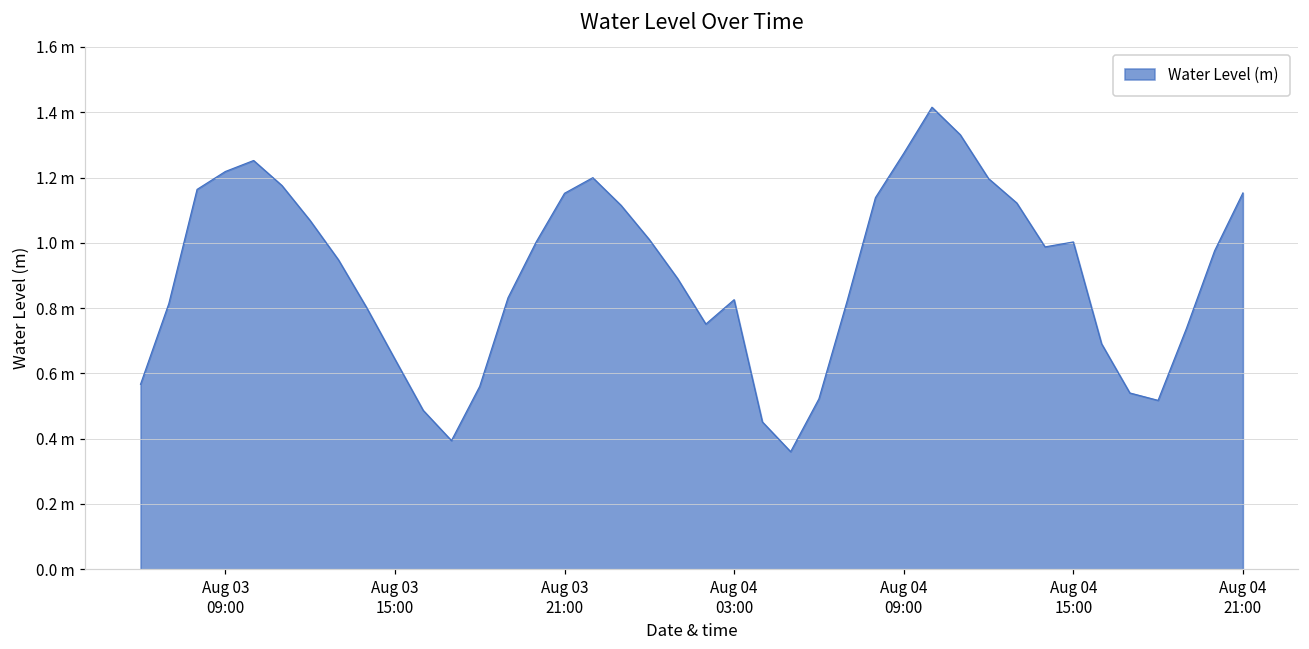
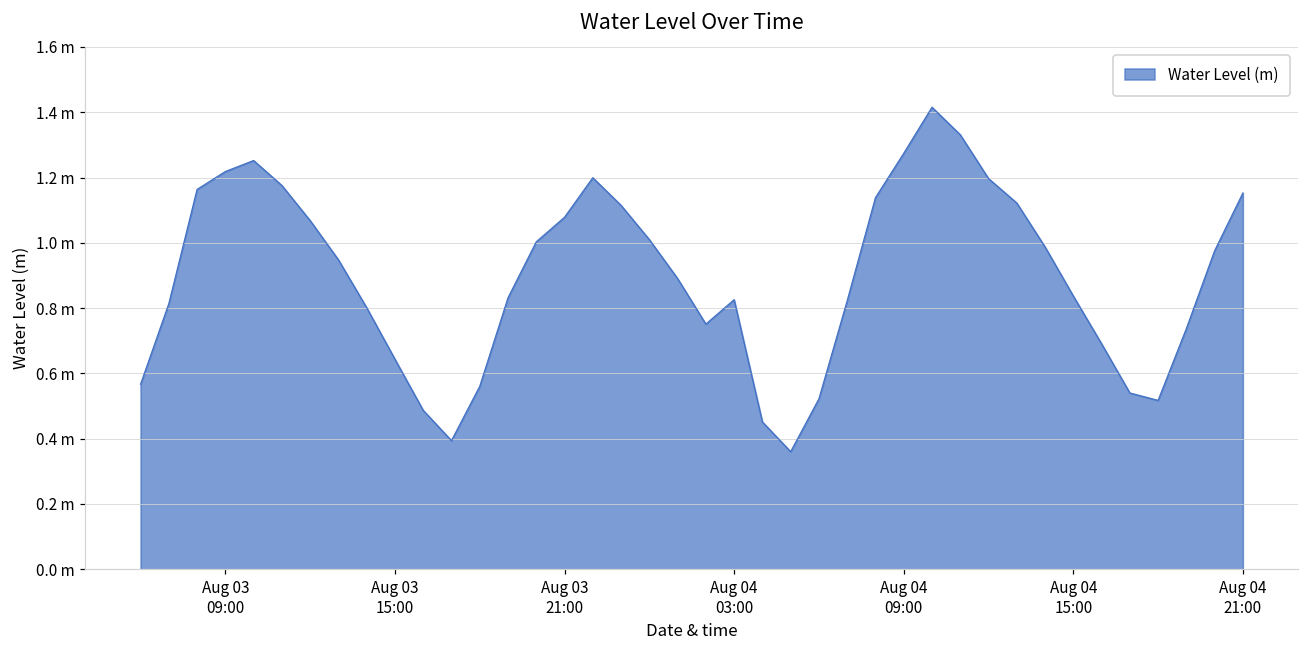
Aug 03 21:00: 1.15 m -> 1.08 m
Aug 04 15:00: 1.00 m -> 0.84 m
